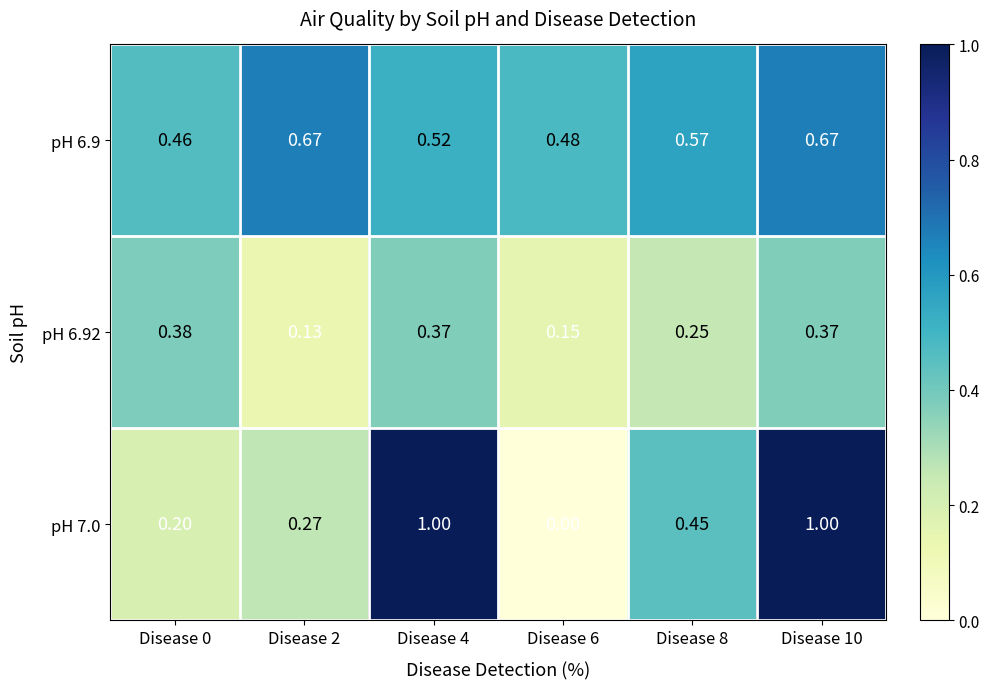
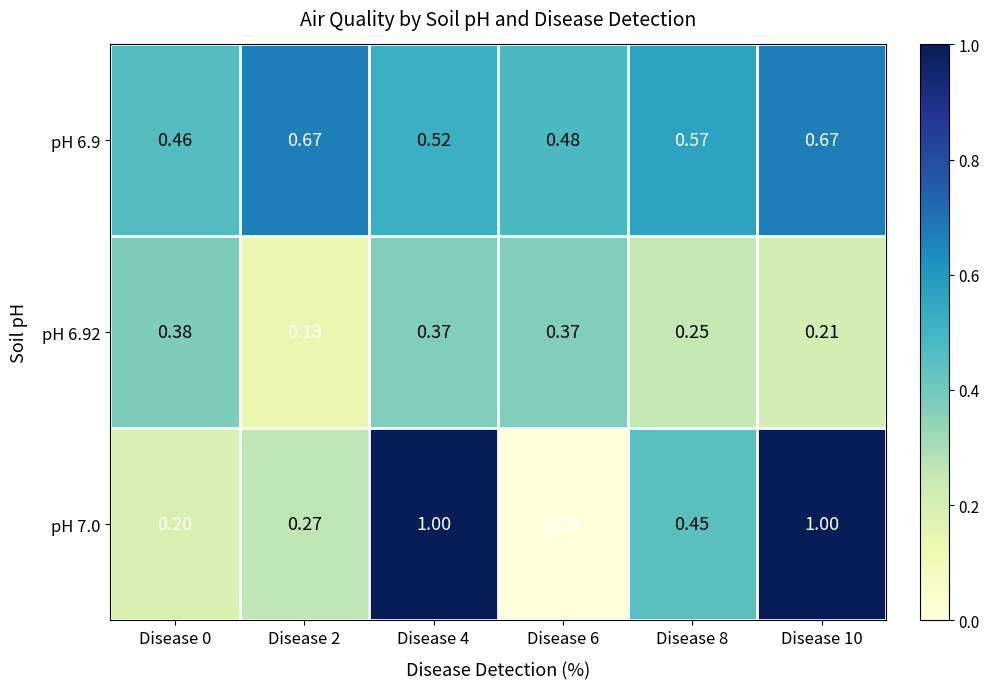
pH 6.92, Disease 6: 0.15 -> 0.37
pH 6.92, Disease 10: 0.37 -> 0.21
